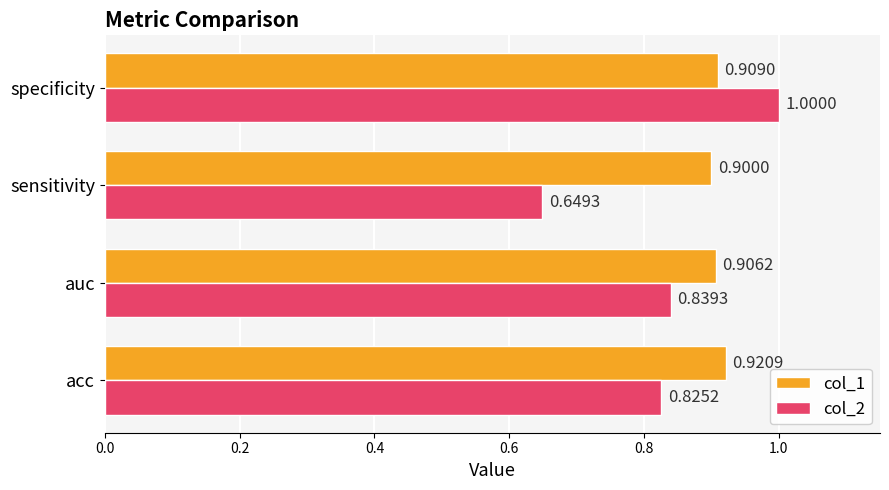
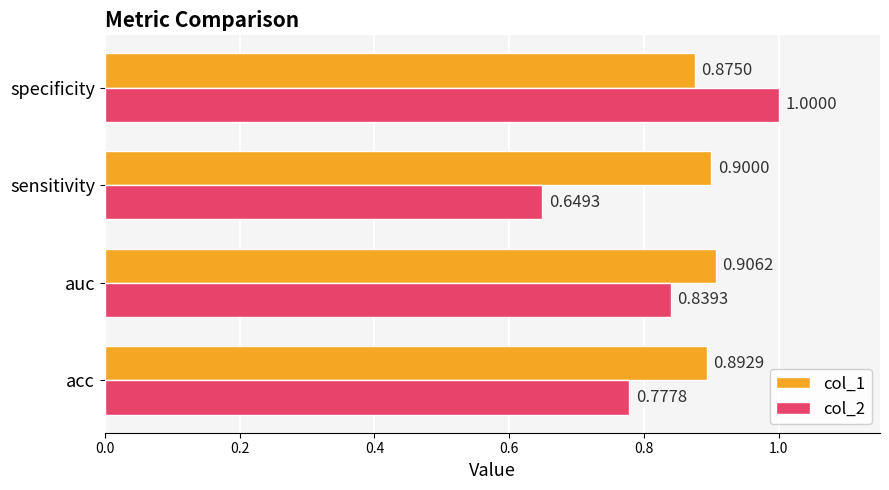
col_1, specificity: 0.9090 -> 0.8750
col_1, acc: 0.9209 -> 0.8929
col_2, acc: 0.8252 -> 0.7778
